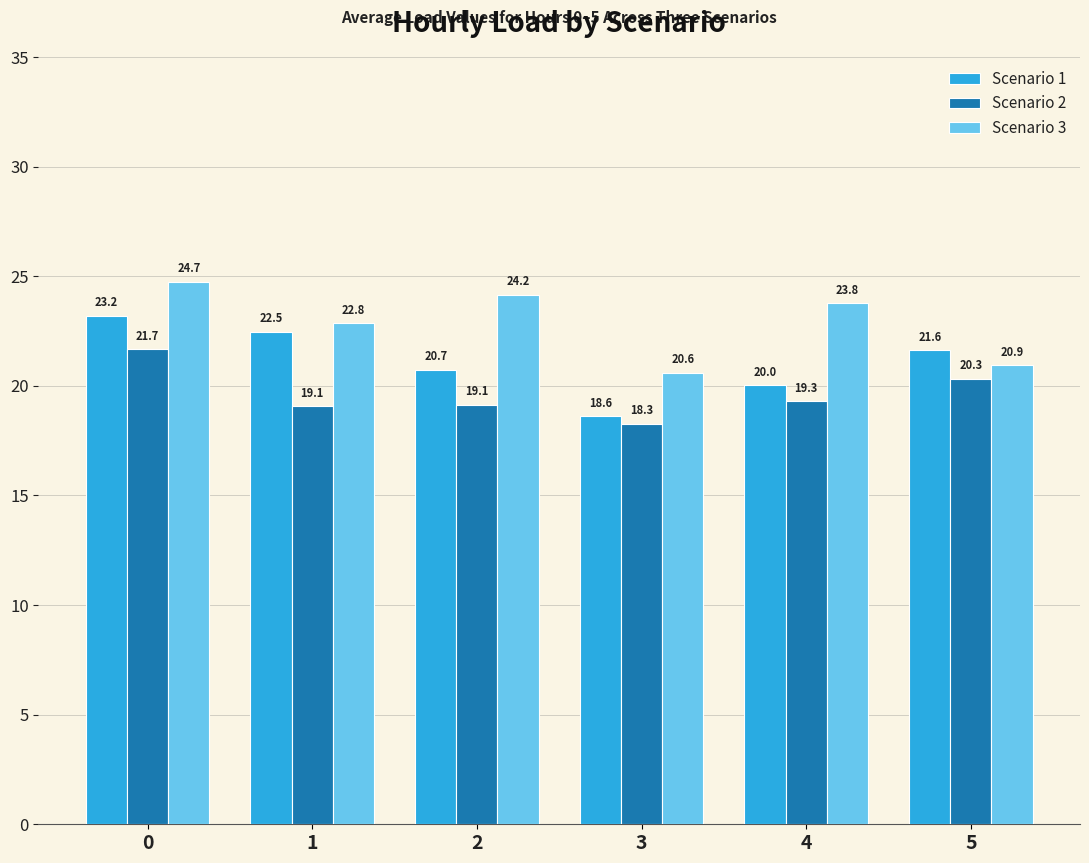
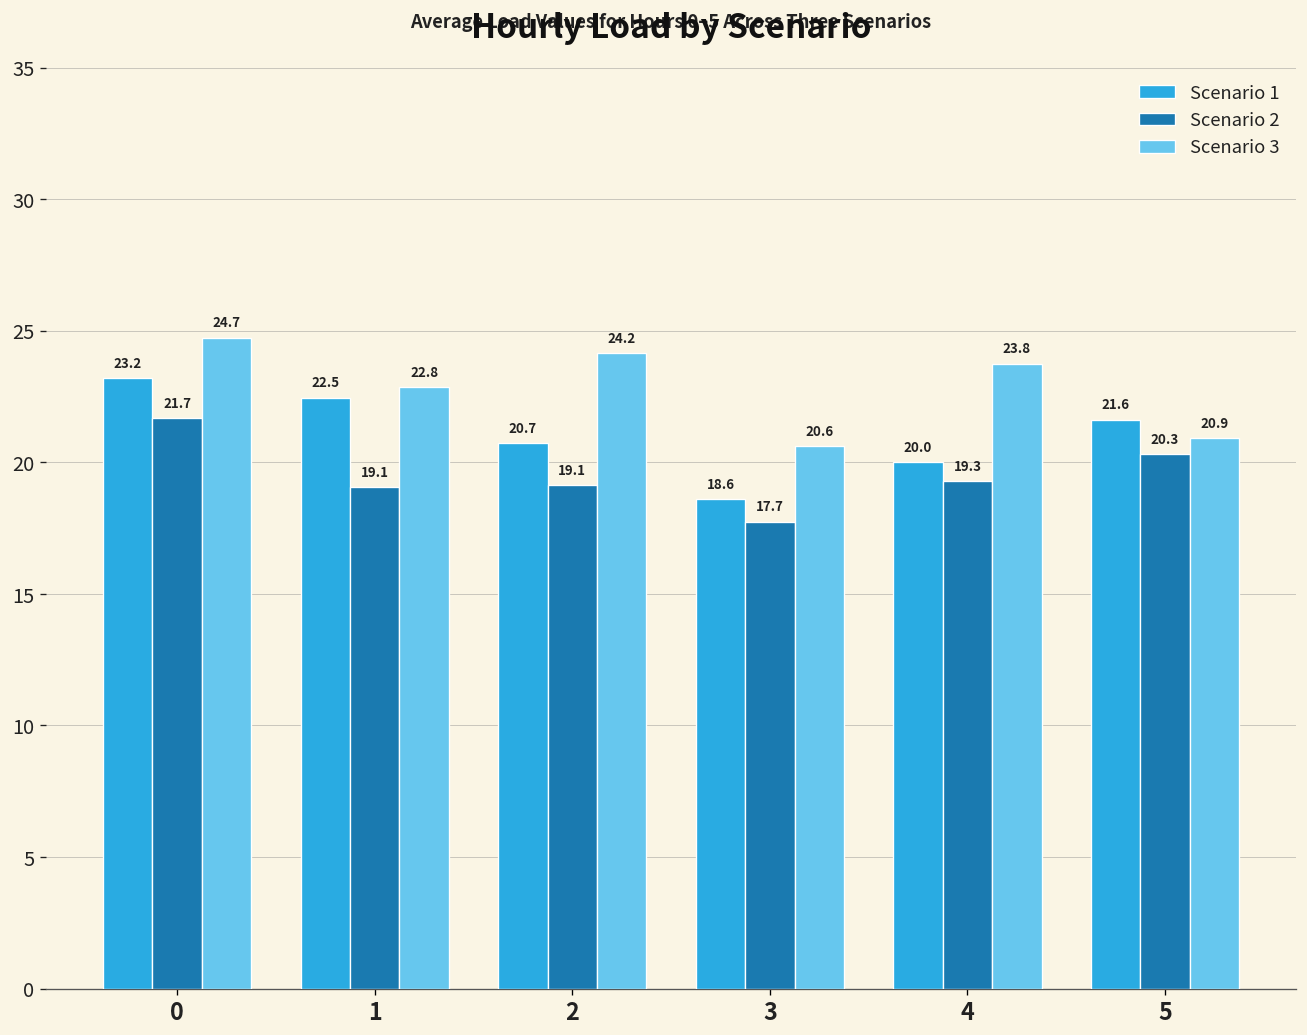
Scenario 2, 3: 18.3 -> 17.7
